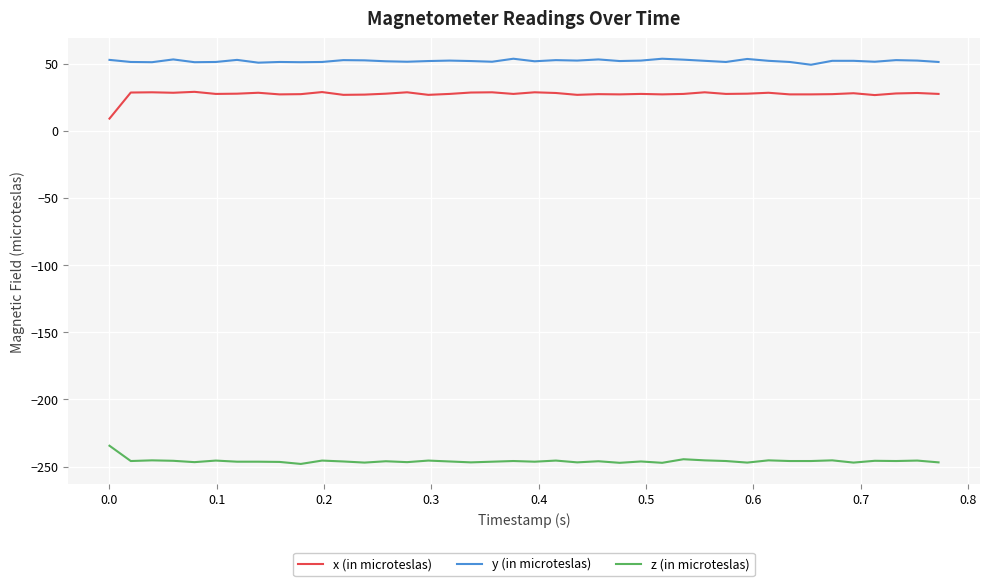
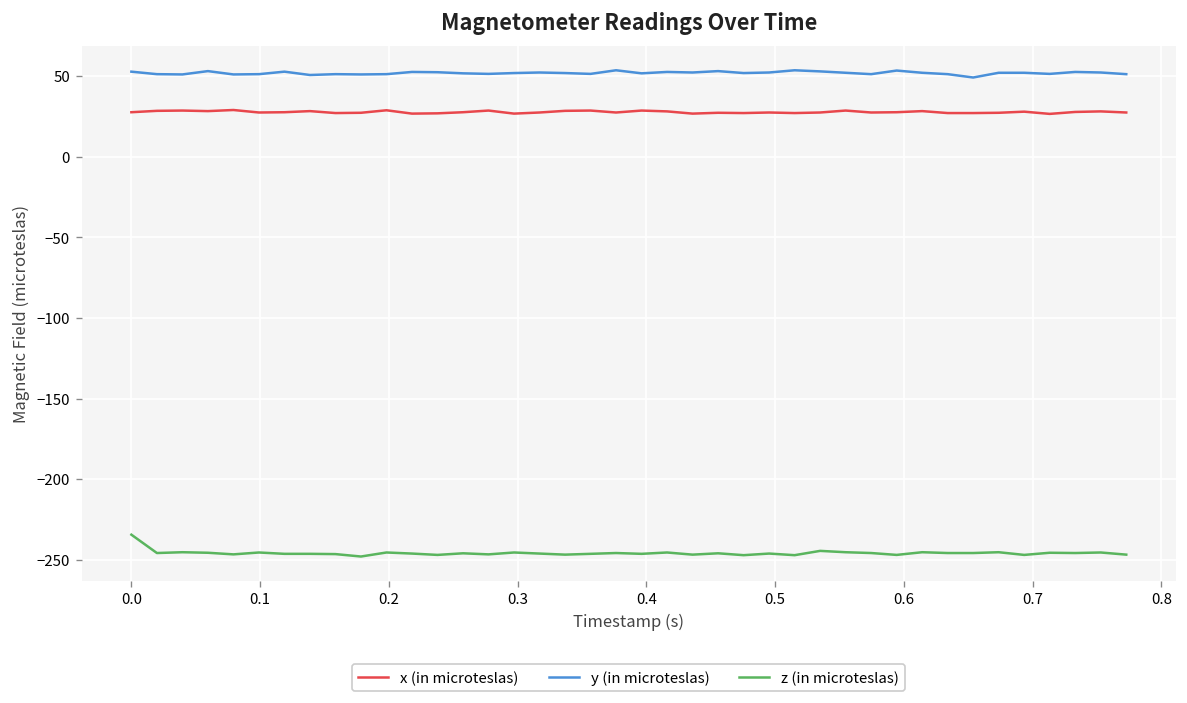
x (in microteslas), 0.0: 9 -> 28
